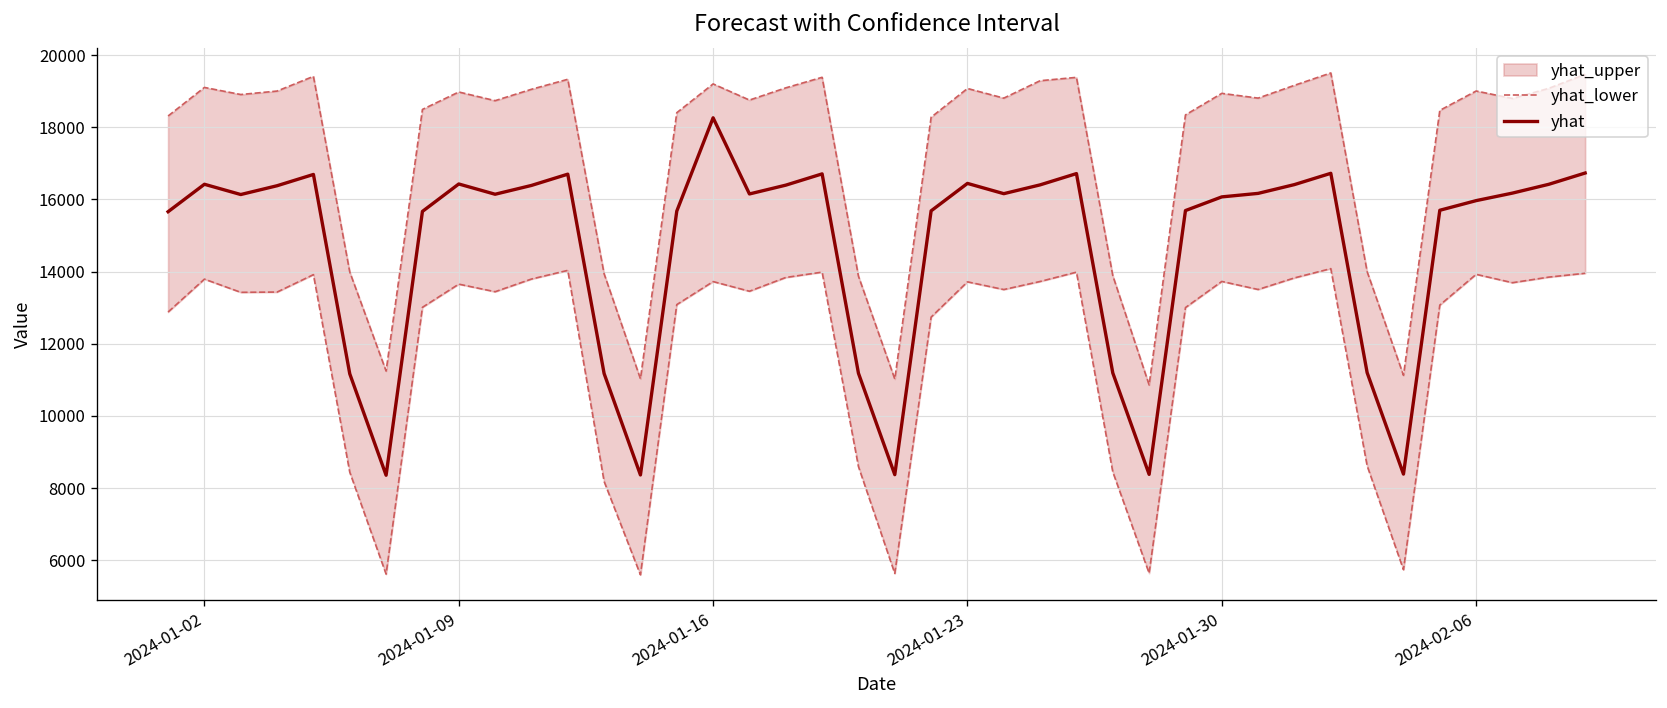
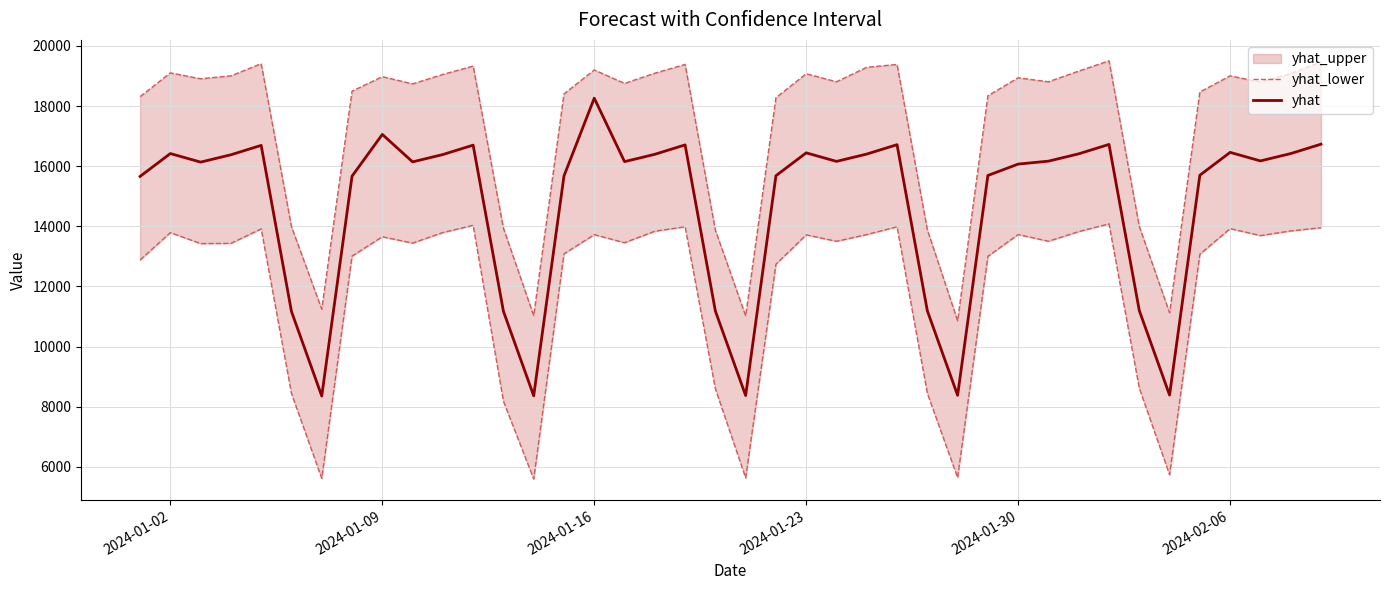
yhat, 2024-01-09: 16400 -> 17100
yhat, 2024-02-06: 16000 -> 16500
